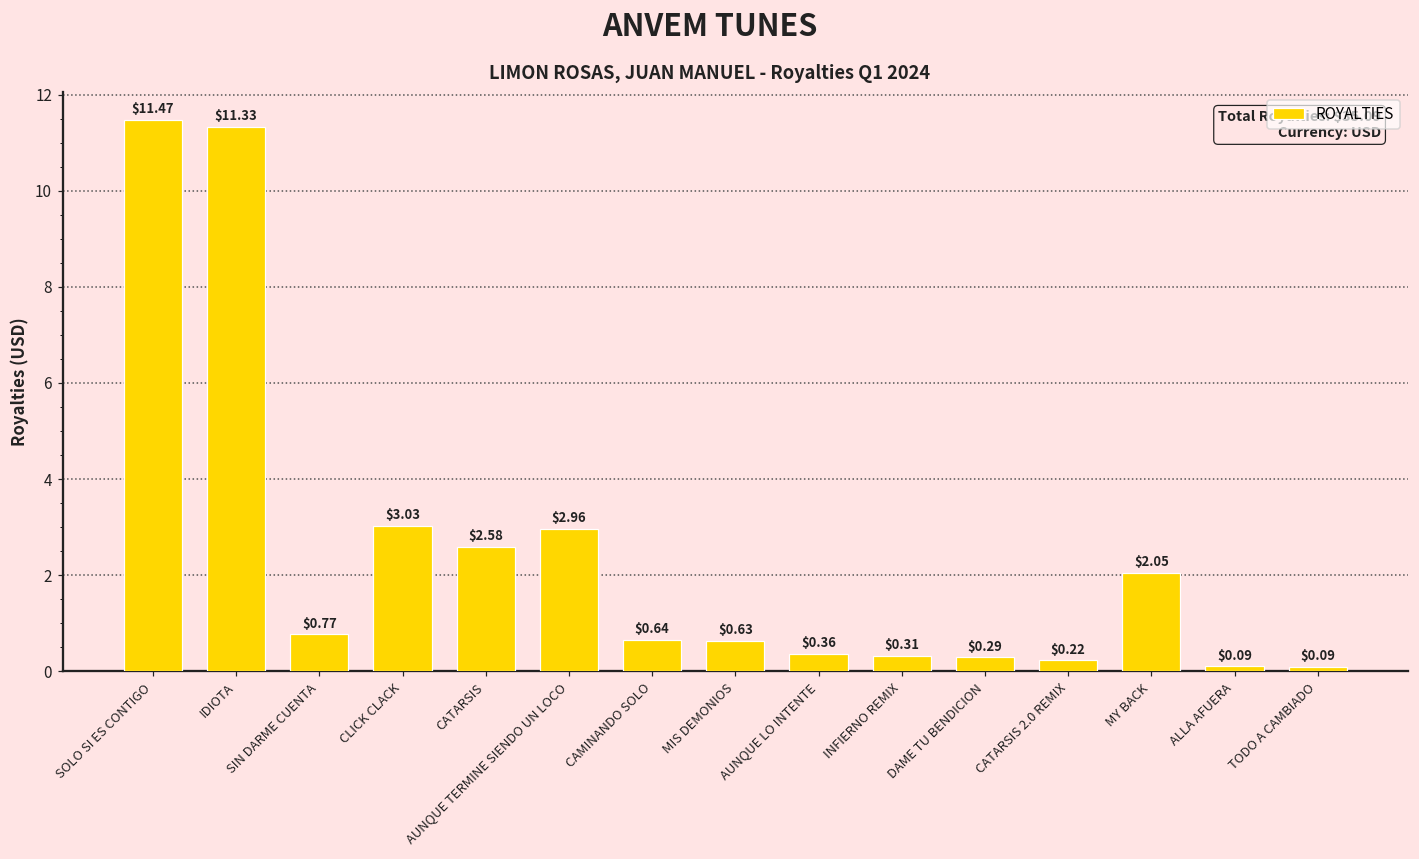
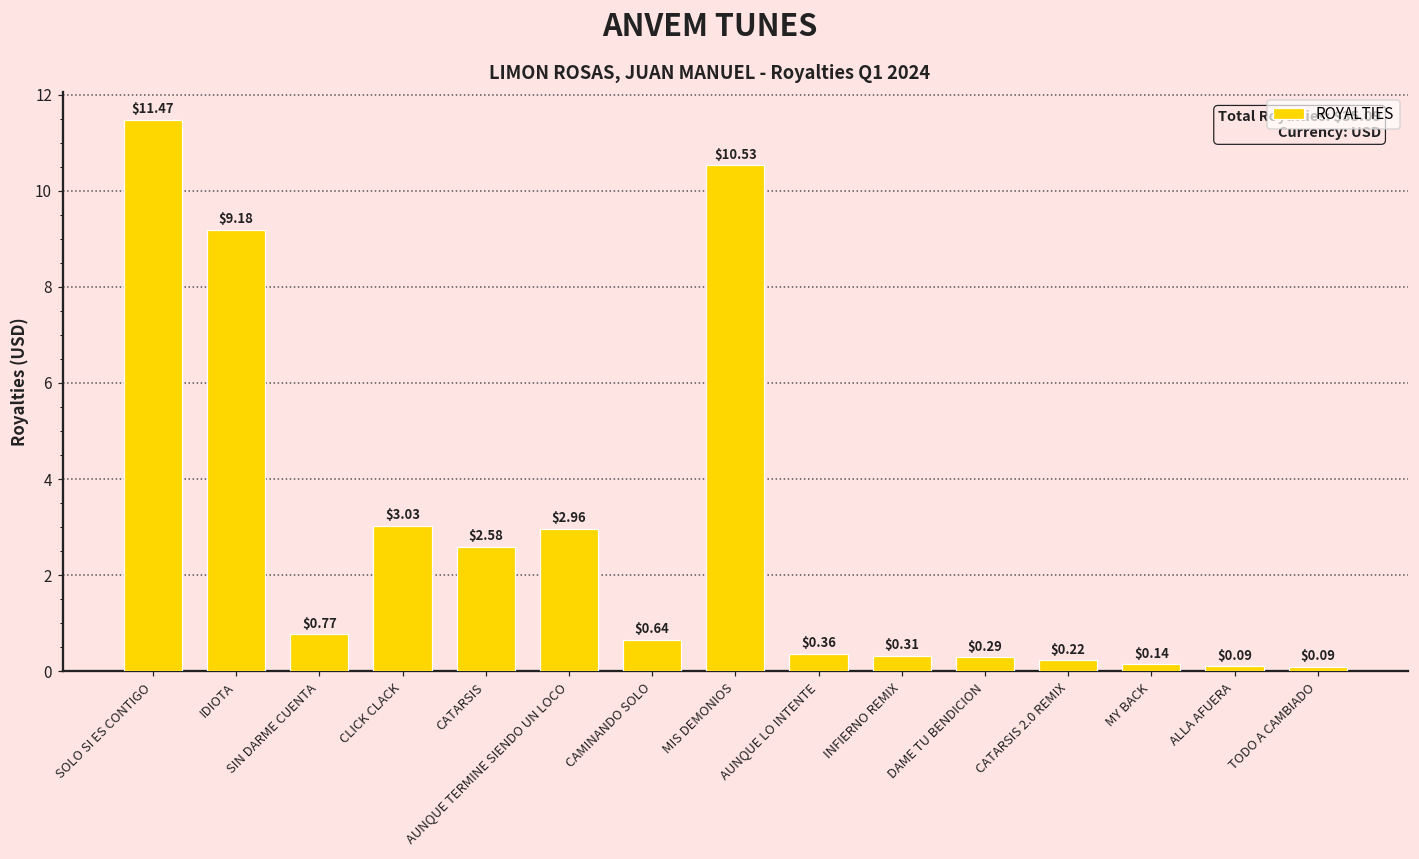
IDIOTA: $11.33 -> $9.18
MIS DEMONIOS: $0.63 -> $10.53
MY BACK: $2.05 -> $0.14
